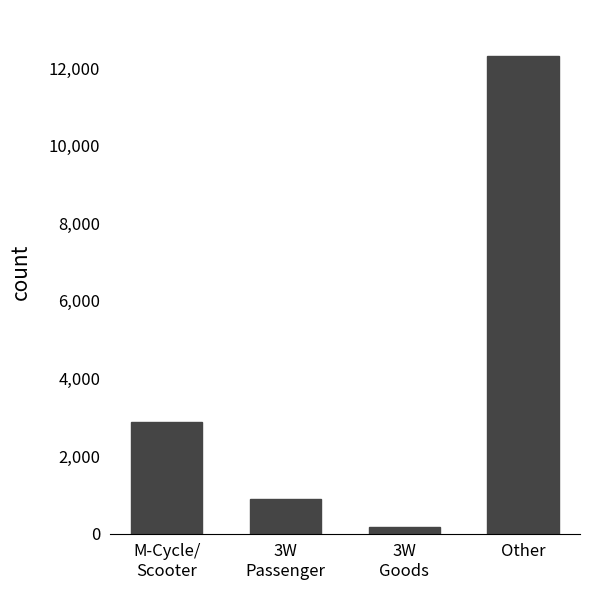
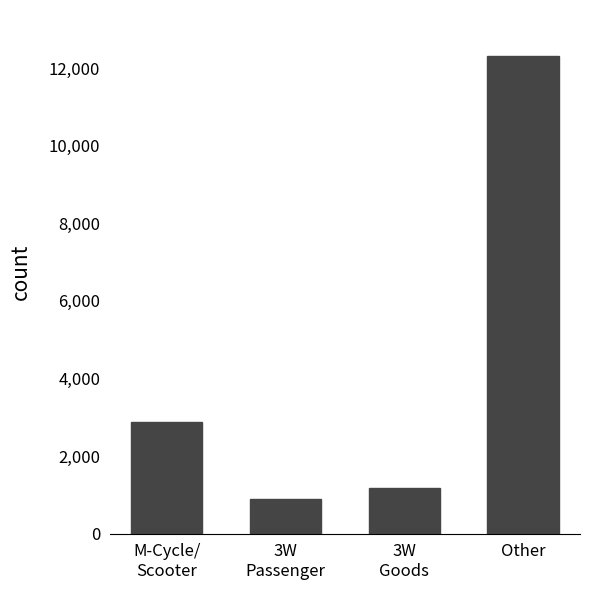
3W Goods: 200 -> 1,200
